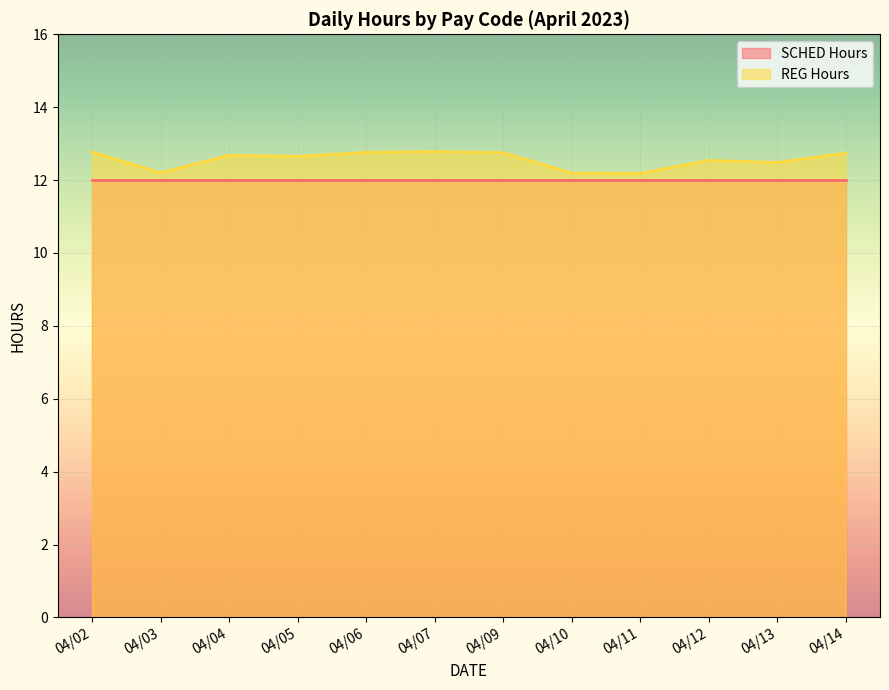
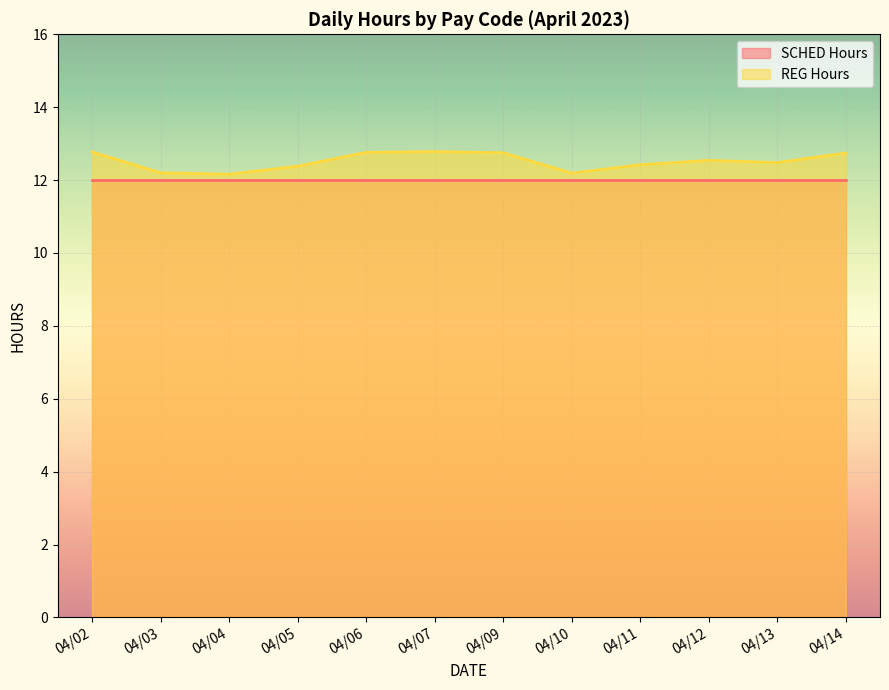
REG Hours, 04/04: 12.7 -> 12.2
REG Hours, 04/05: 12.7 -> 12.4
REG Hours, 04/11: 12.2 -> 12.4
